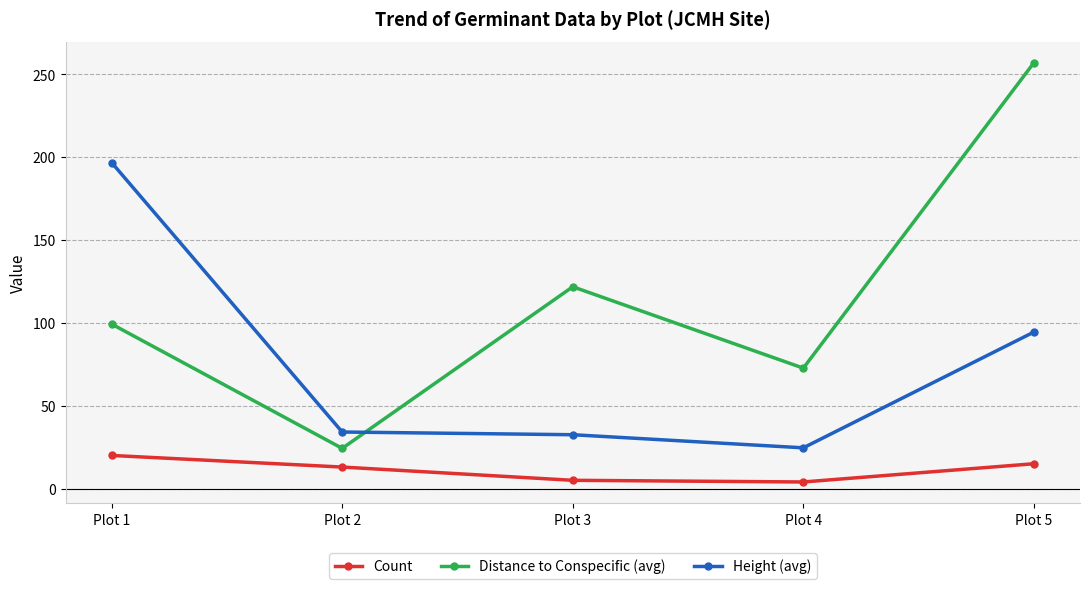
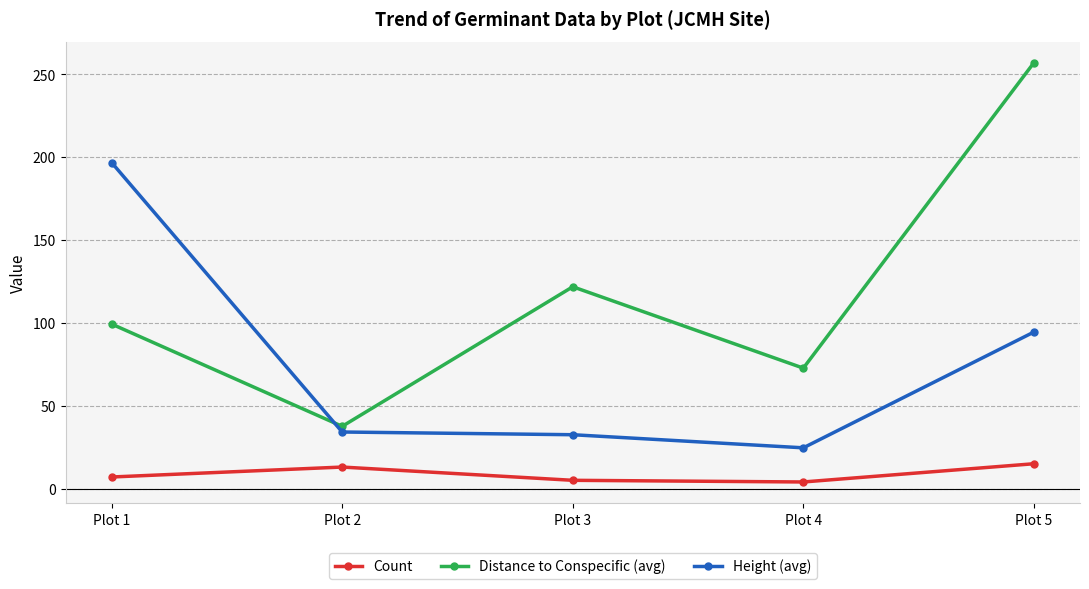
Count, Plot 1: 20 -> 7
Distance to Conspecific (avg), Plot 2: 24 -> 38
